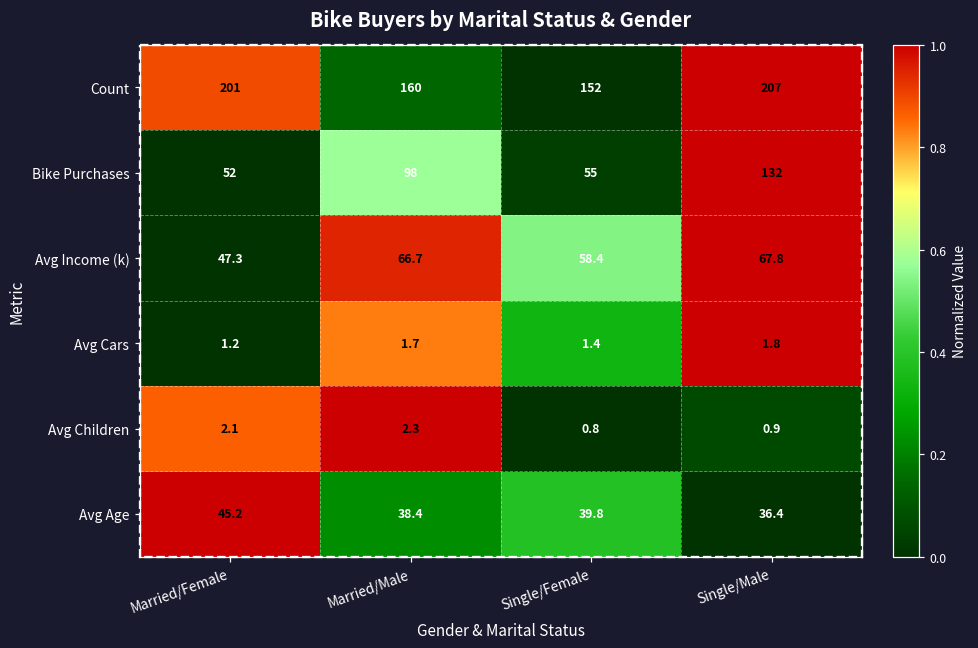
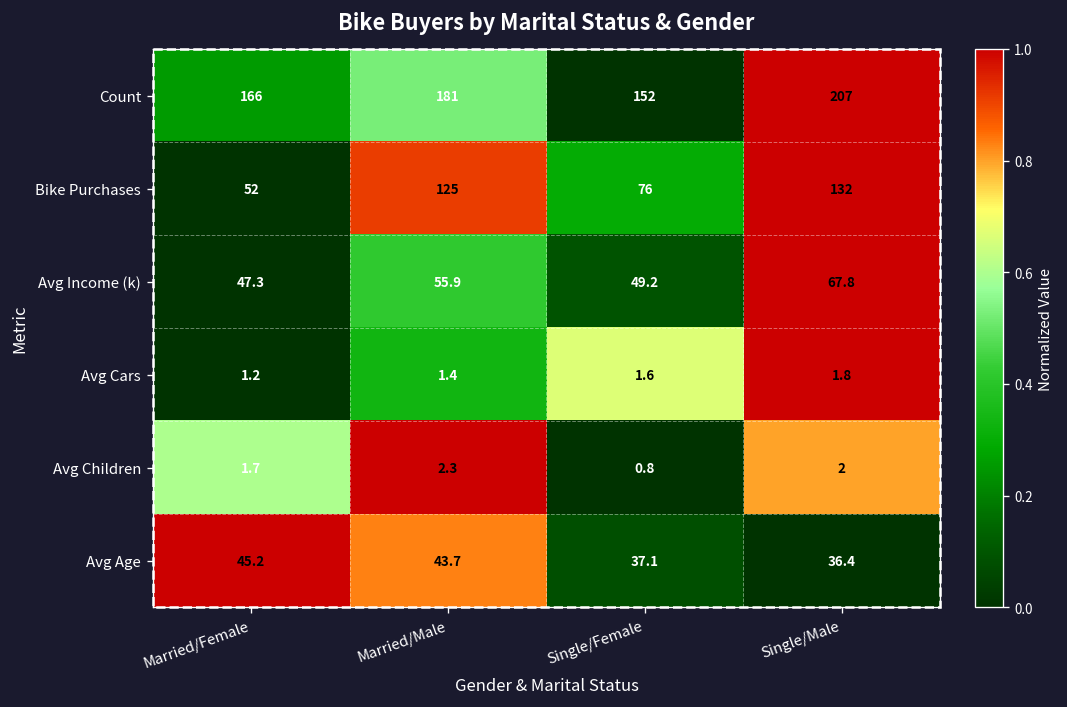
Count, Married/Female: 201 -> 166
Count, Married/Male: 160 -> 181
Bike Purchases, Married/Male: 98 -> 125
Bike Purchases, Single/Female: 55 -> 76
Avg Income (k), Married/Male: 66.7 -> 55.9
Avg Income (k), Single/Female: 58.4 -> 49.2
Avg Cars, Married/Male: 1.7 -> 1.4
Avg Cars, Single/Female: 1.4 -> 1.6
Avg Children, Married/Female: 2.1 -> 1.7
Avg Children, Single/Male: 0.9 -> 2
Avg Age, Married/Male: 38.4 -> 43.7
Avg Age, Single/Female: 39.8 -> 37.1
